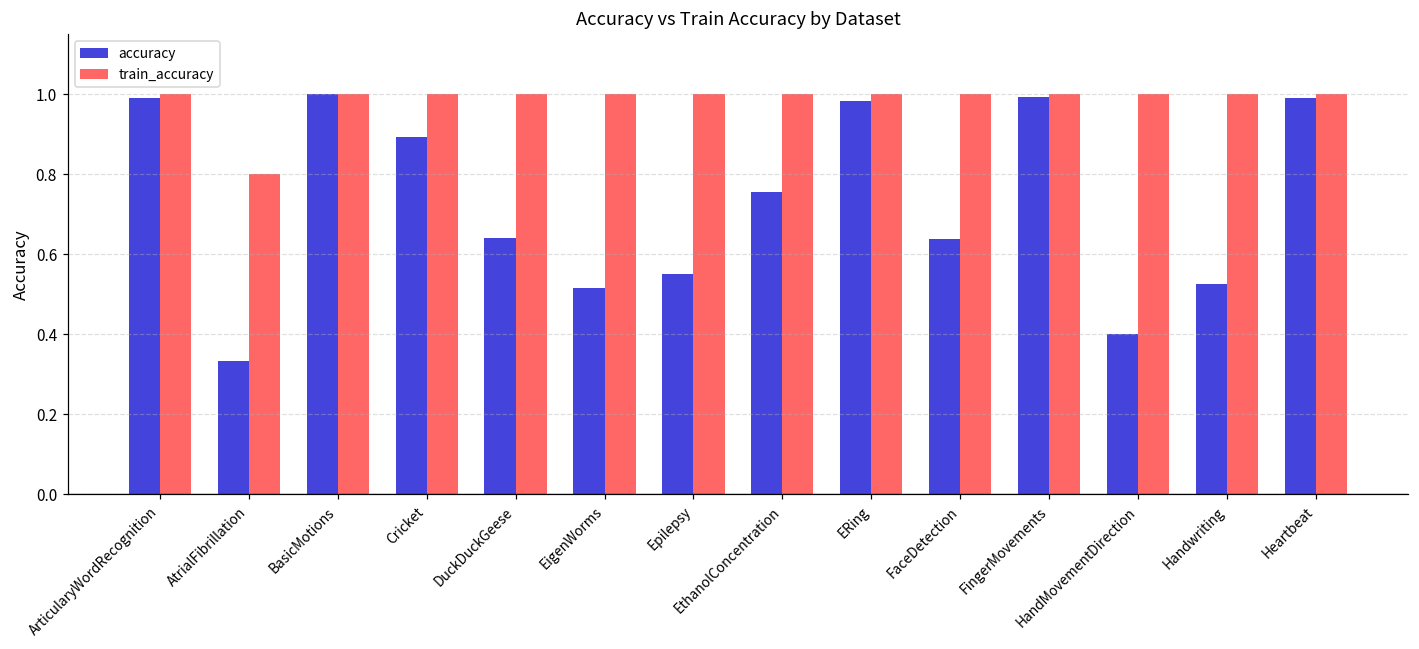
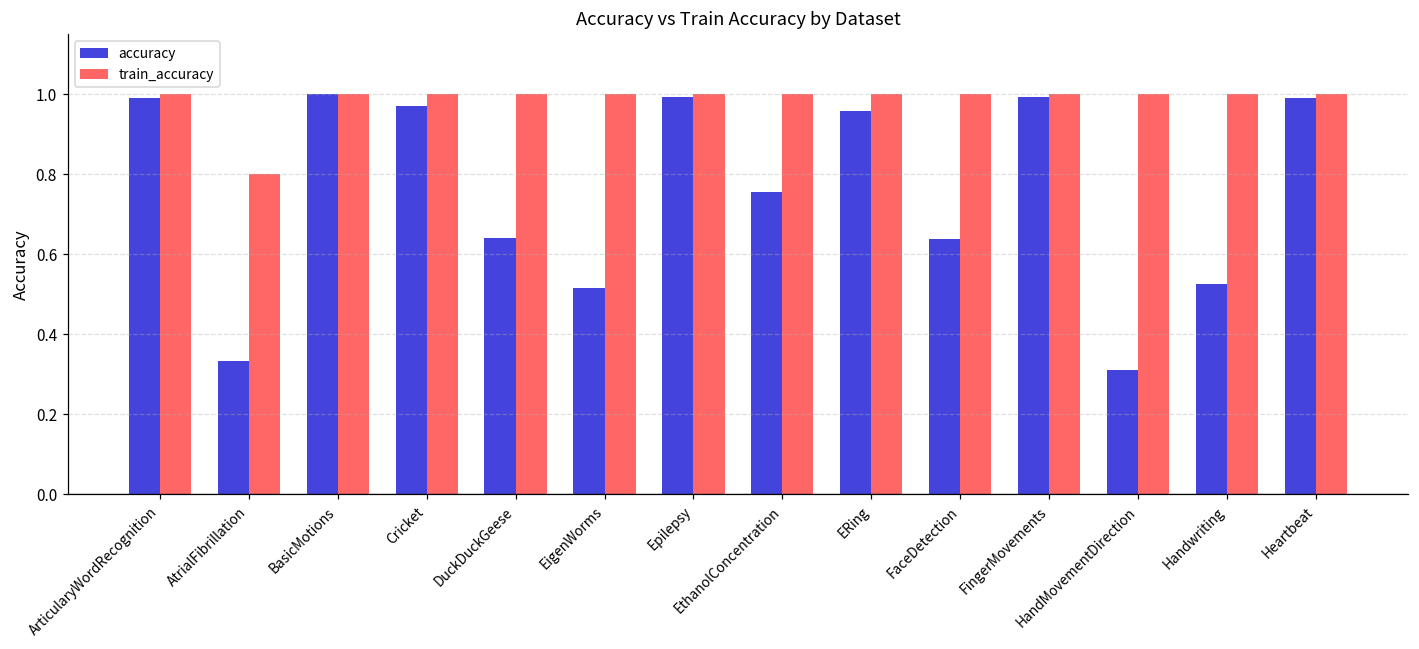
accuracy, Cricket: 0.89 -> 0.97
accuracy, Epilepsy: 0.55 -> 0.99
accuracy, ERing: 0.98 -> 0.96
accuracy, HandMovementDirection: 0.40 -> 0.31
